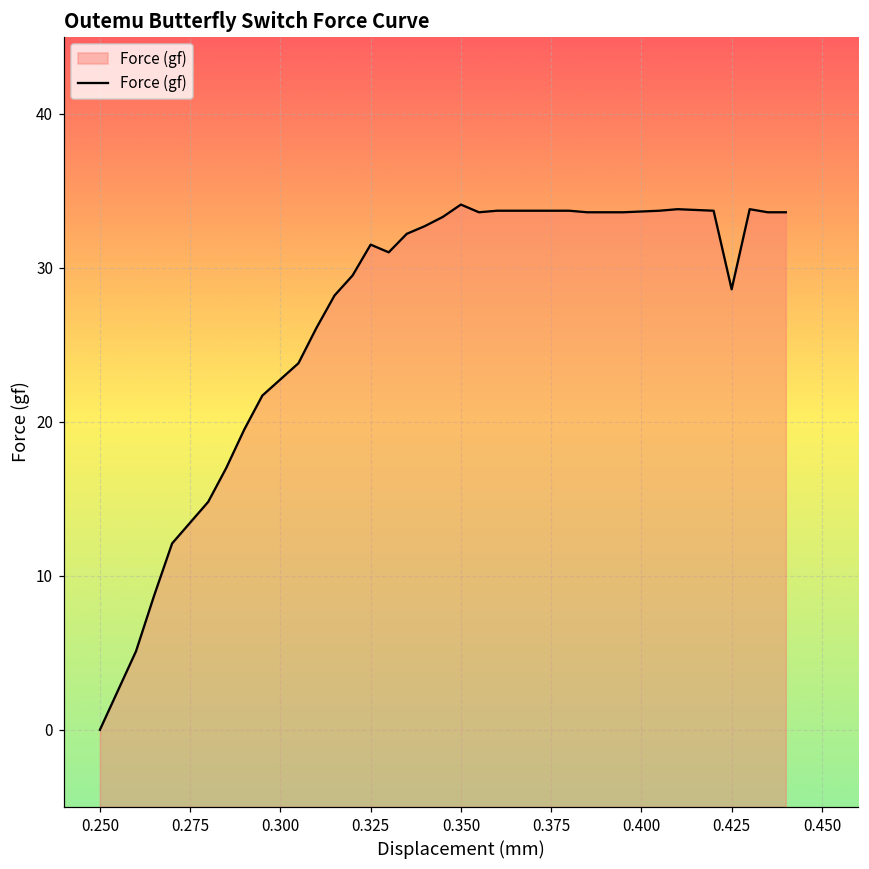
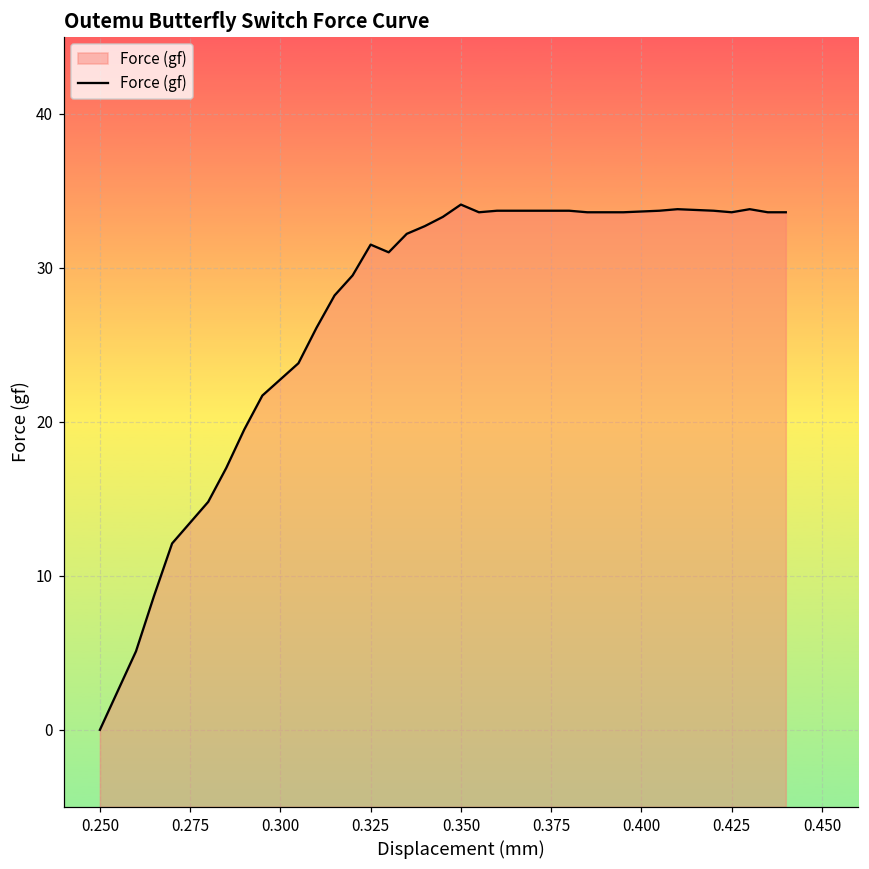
0.425: 28.6 -> 33.6
